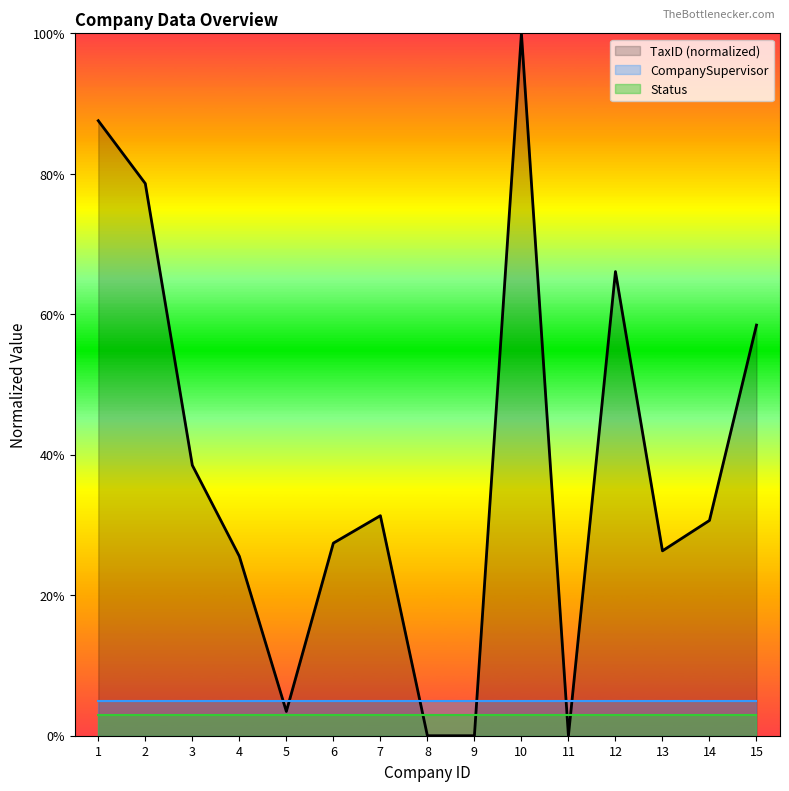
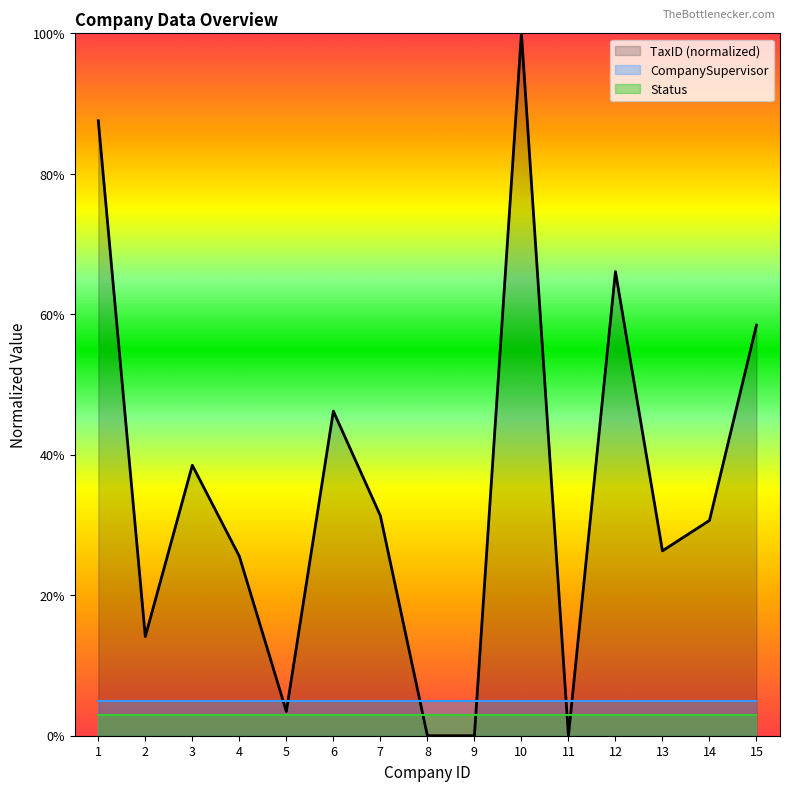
TaxID (normalized), 2: 79% -> 14%
TaxID (normalized), 6: 27% -> 46%
